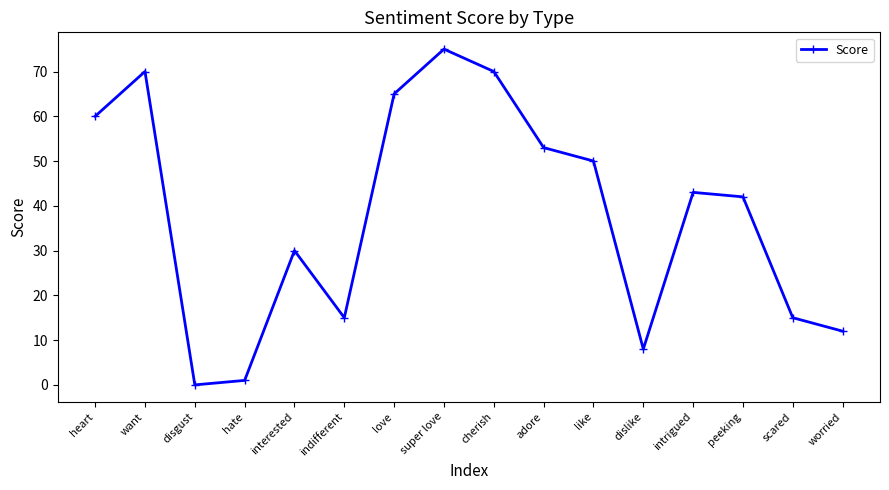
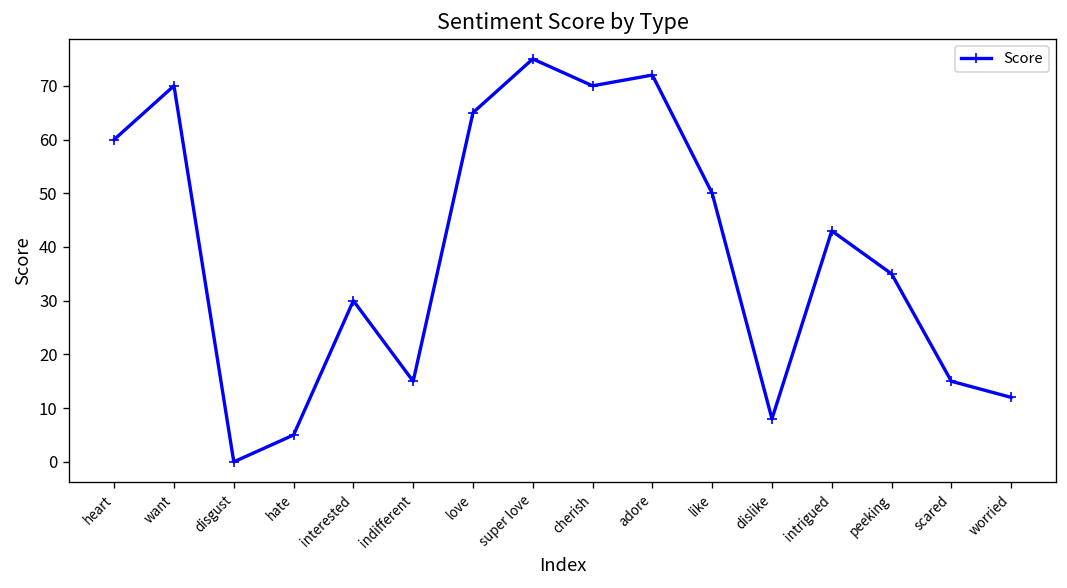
hate: 1 -> 5
adore: 53 -> 72
peeking: 42 -> 35
